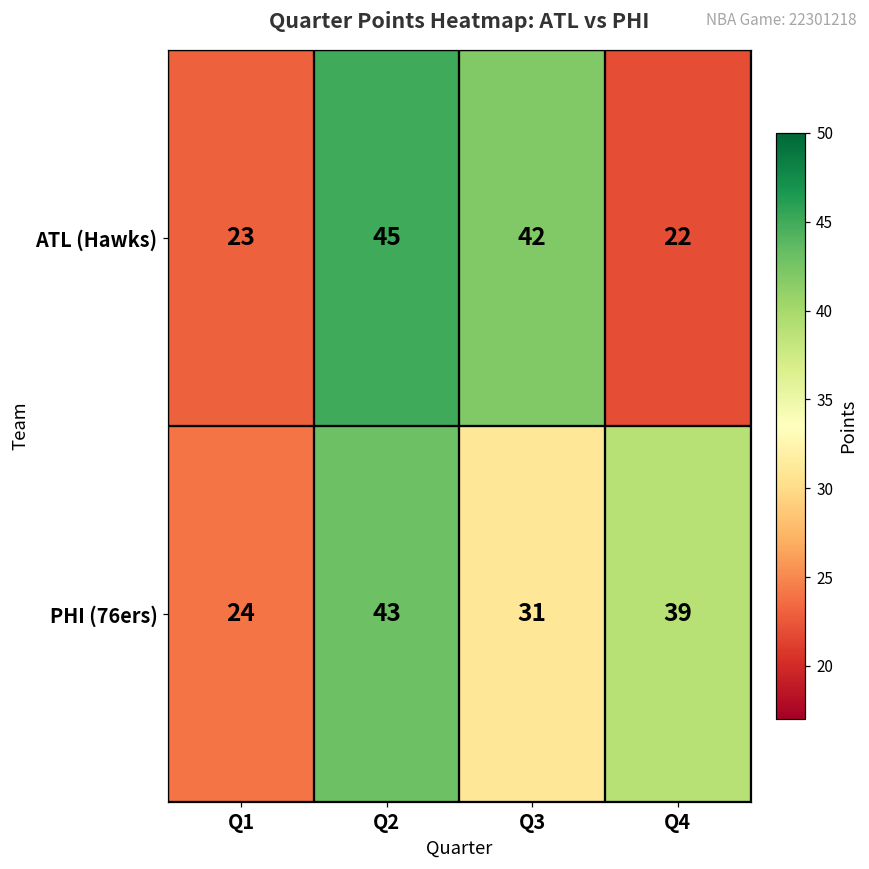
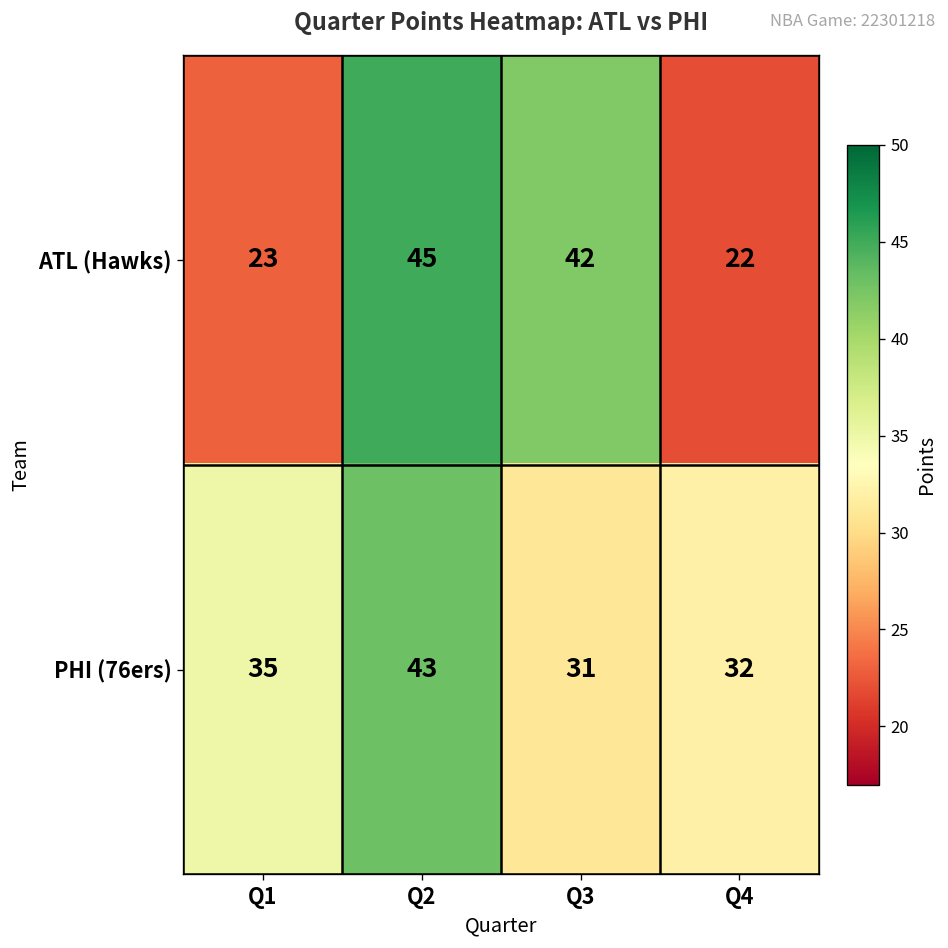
PHI (76ers), Q1: 24 -> 35
PHI (76ers), Q4: 39 -> 32
